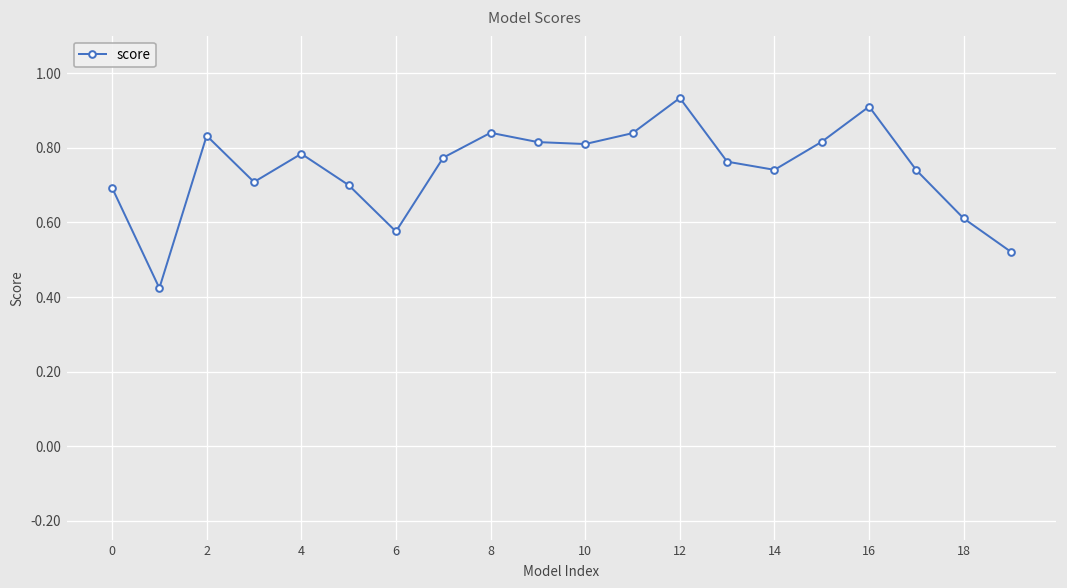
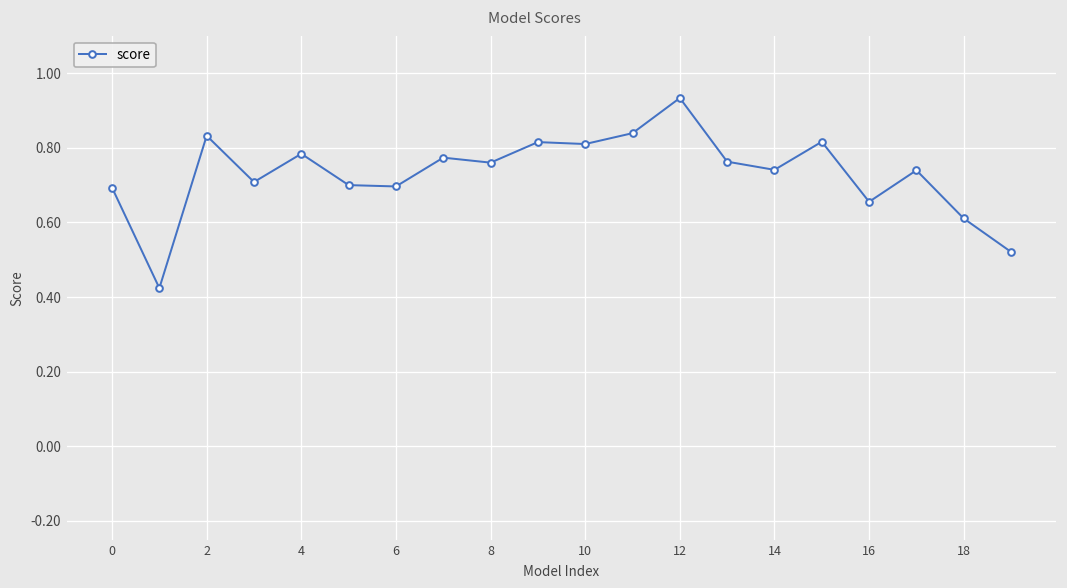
6: 0.58 -> 0.70
8: 0.84 -> 0.76
16: 0.91 -> 0.66
